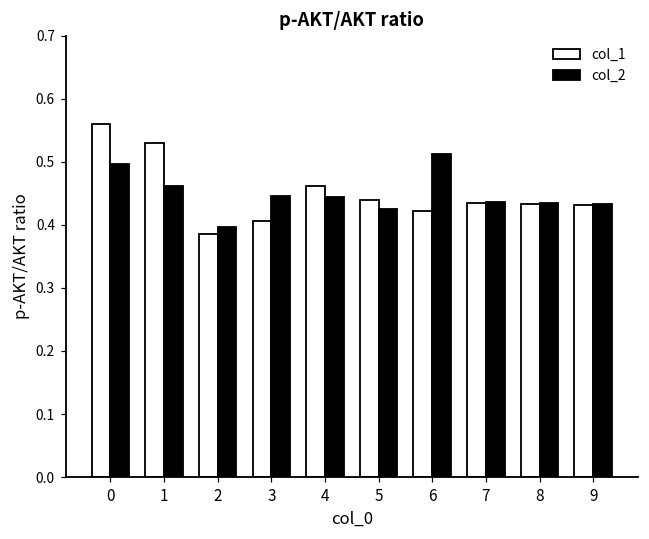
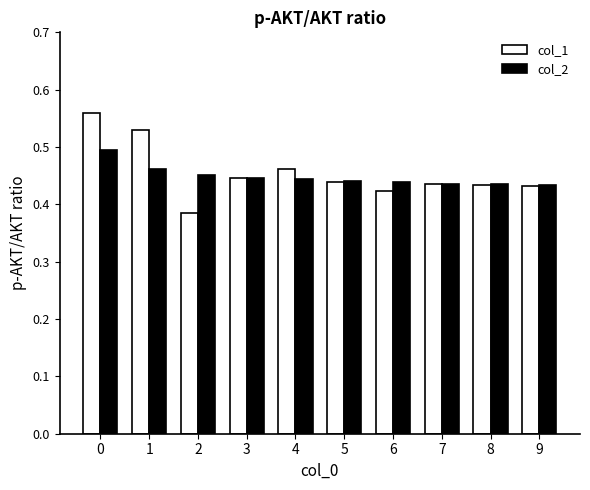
col_2, 2: 0.40 -> 0.45
col_1, 3: 0.41 -> 0.45
col_2, 5: 0.43 -> 0.44
col_2, 6: 0.51 -> 0.44
